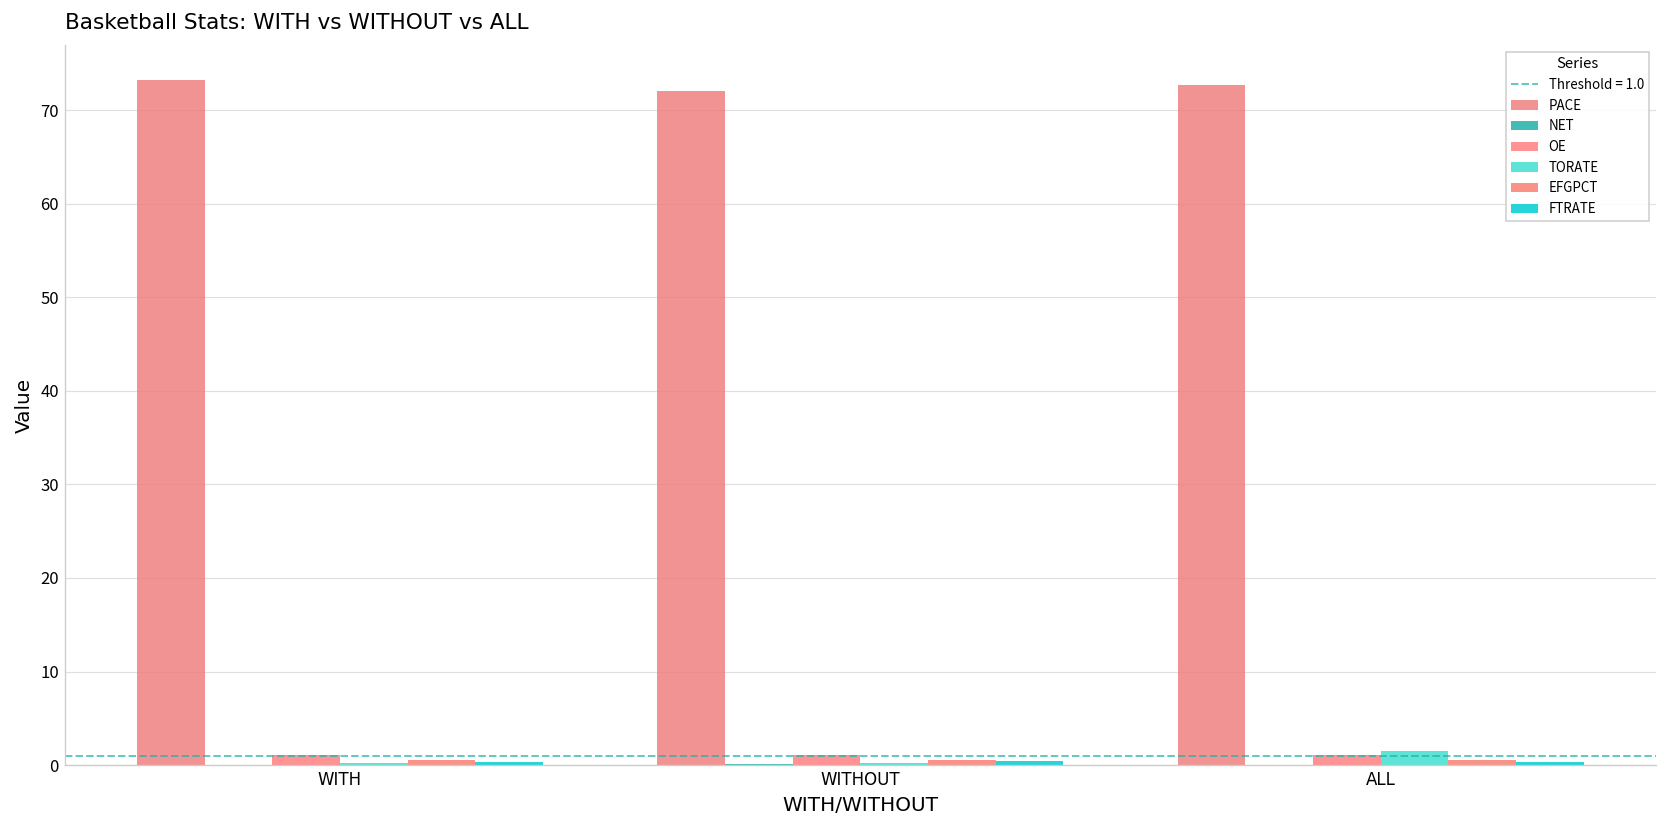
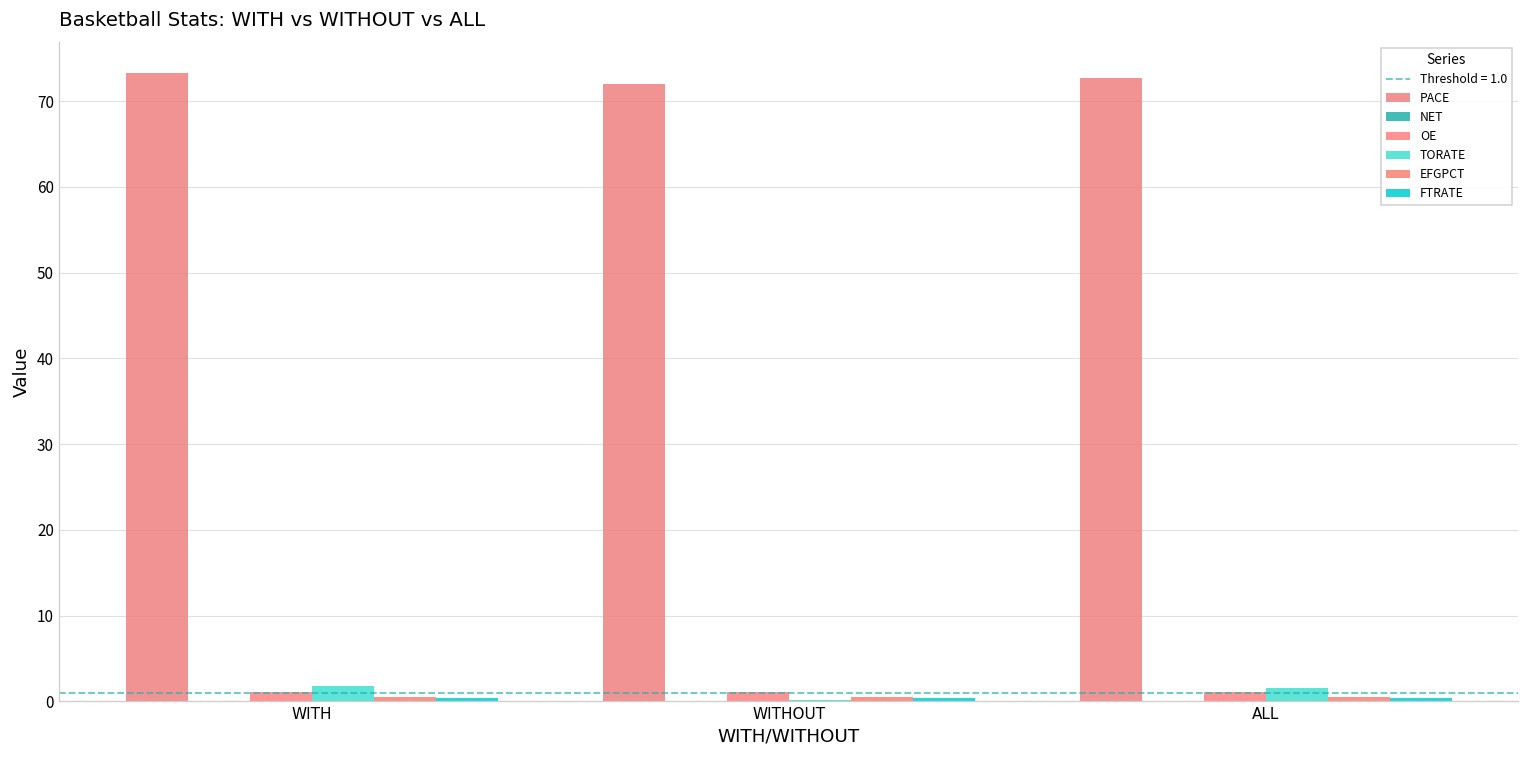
TORATE, WITH: 0 -> 2
